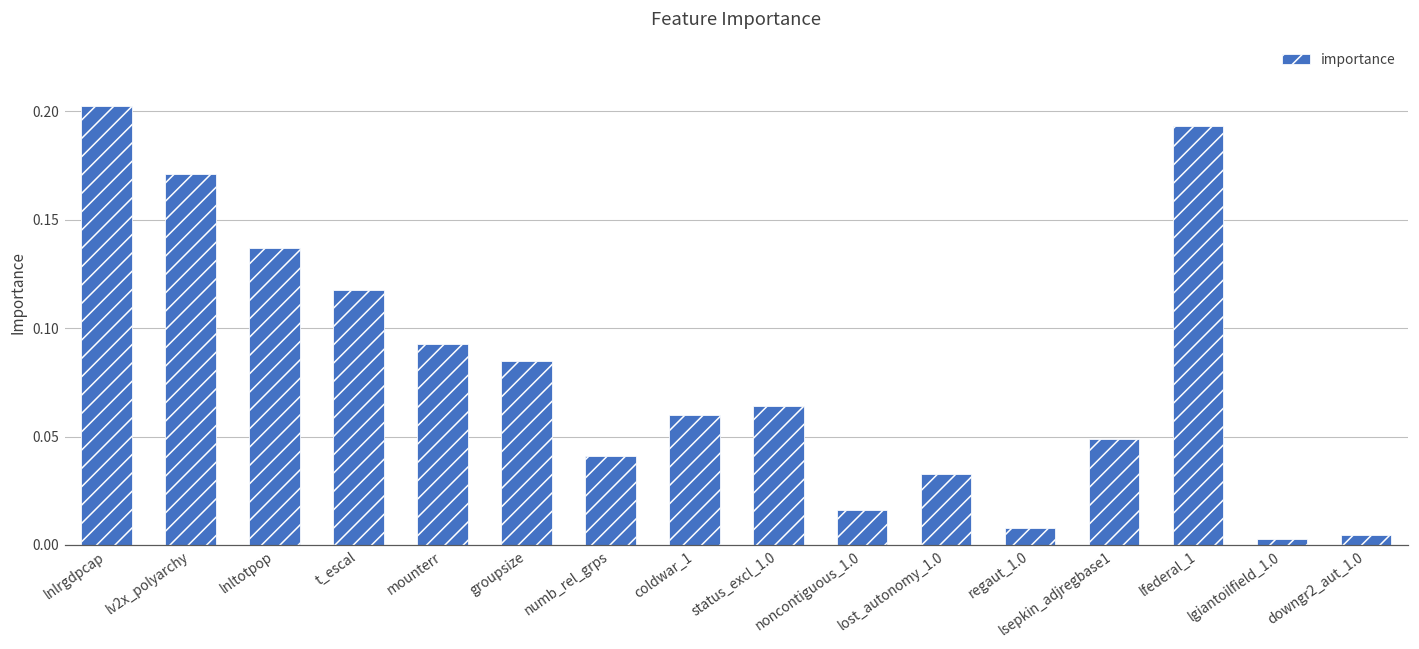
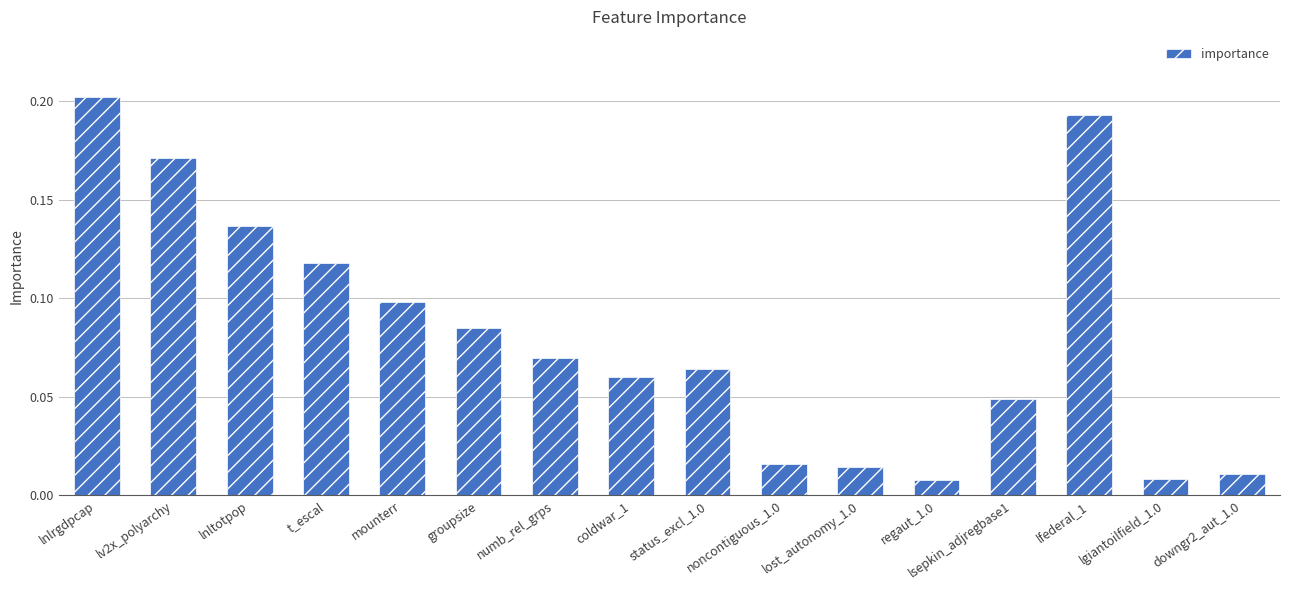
mounterr: 0.093 -> 0.098
numb_rel_grps: 0.041 -> 0.070
lost_autonomy_1.0: 0.033 -> 0.015
lgiantoilfield_1.0: 0.003 -> 0.008
downgr2_aut_1.0: 0.005 -> 0.011
